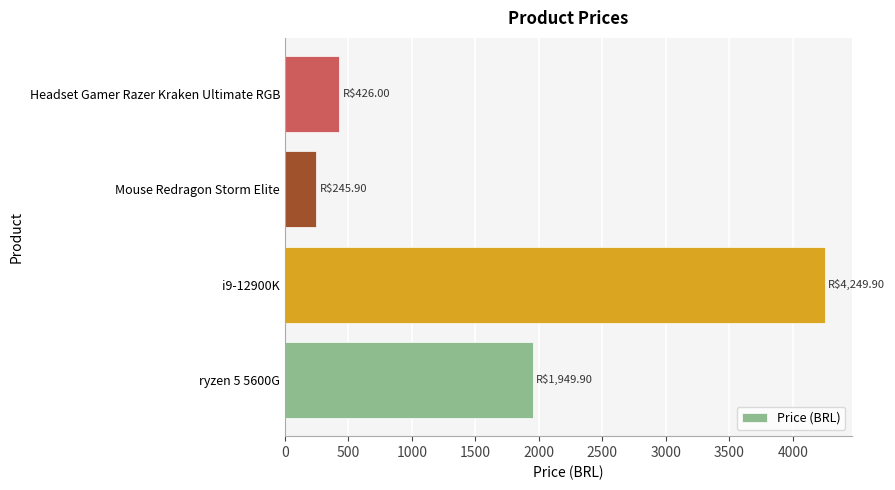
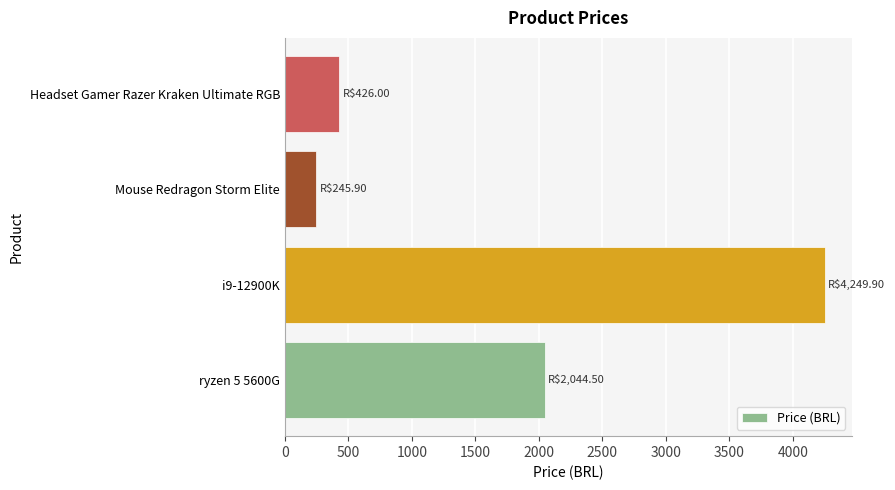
ryzen 5 5600G: $1,949.90 -> $2,044.50
